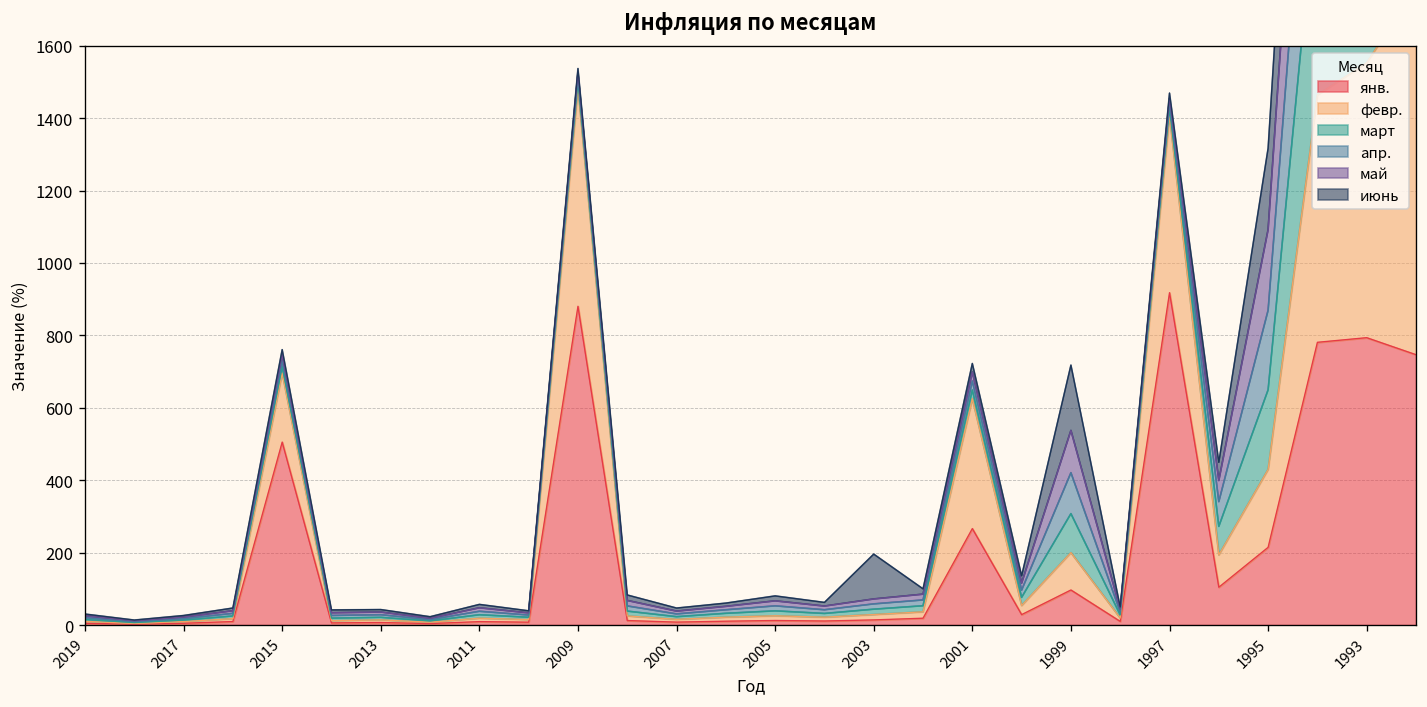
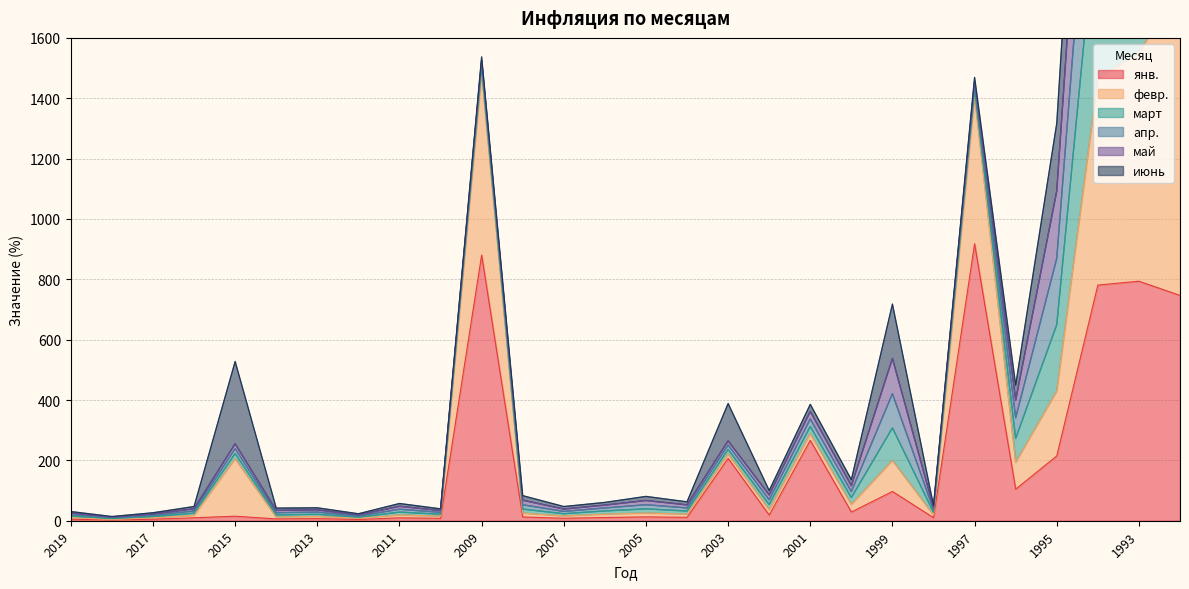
янв., 2015: 510 -> 10
июнь, 2015: 20 -> 270
янв., 2003: 10 -> 210
февр., 2001: 360 -> 20
